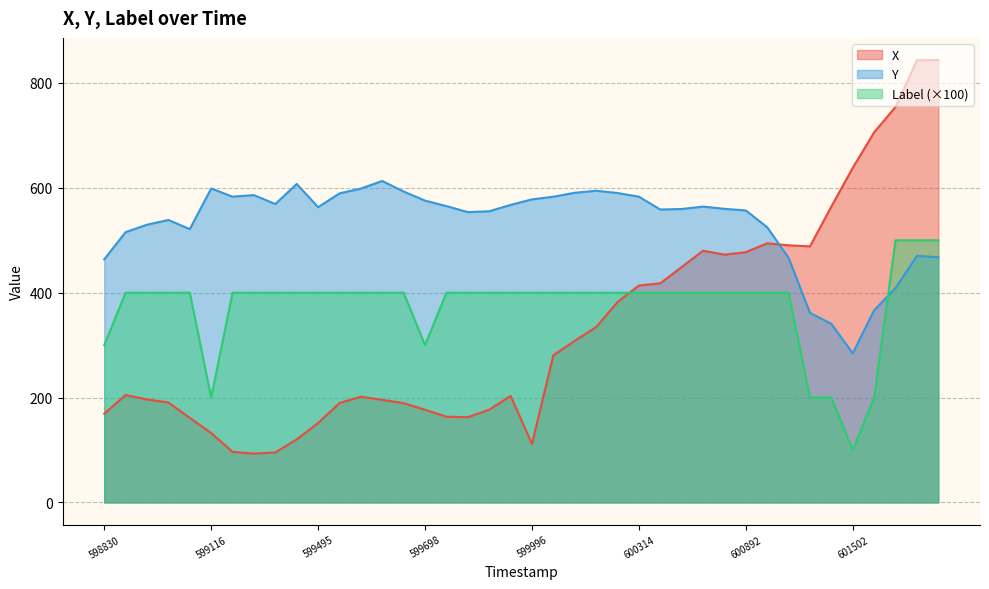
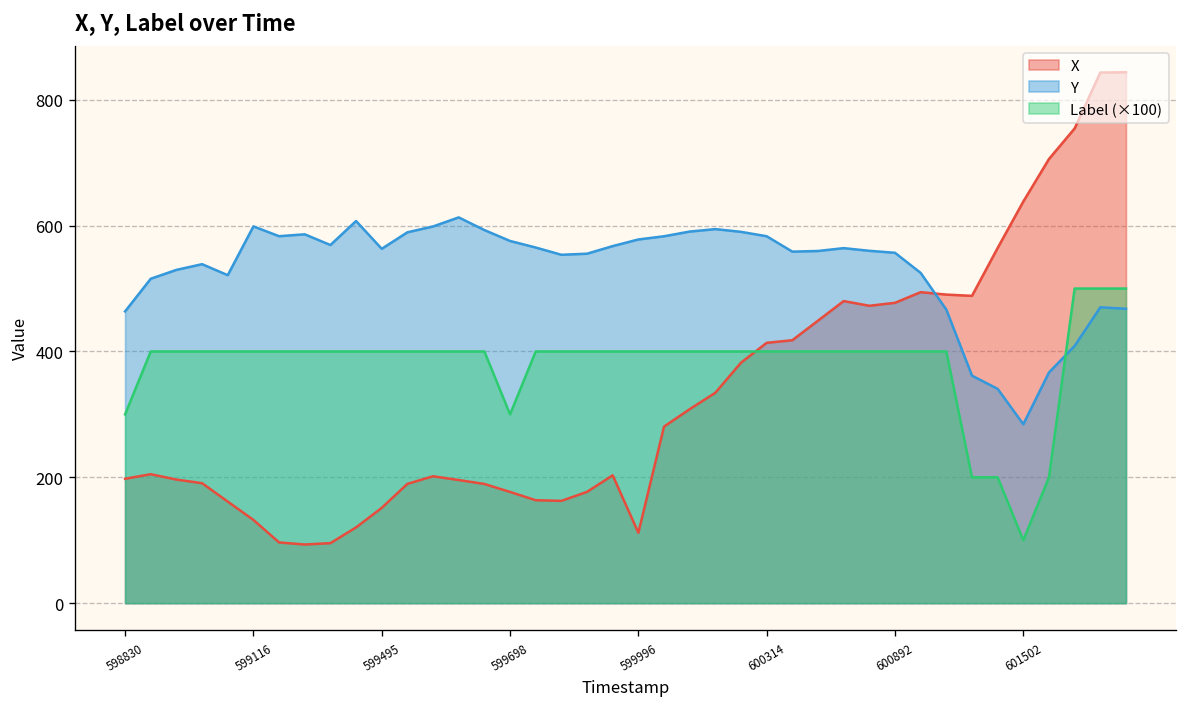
X, 598830: 170 -> 200
Label (×100), 599116: 200 -> 400
